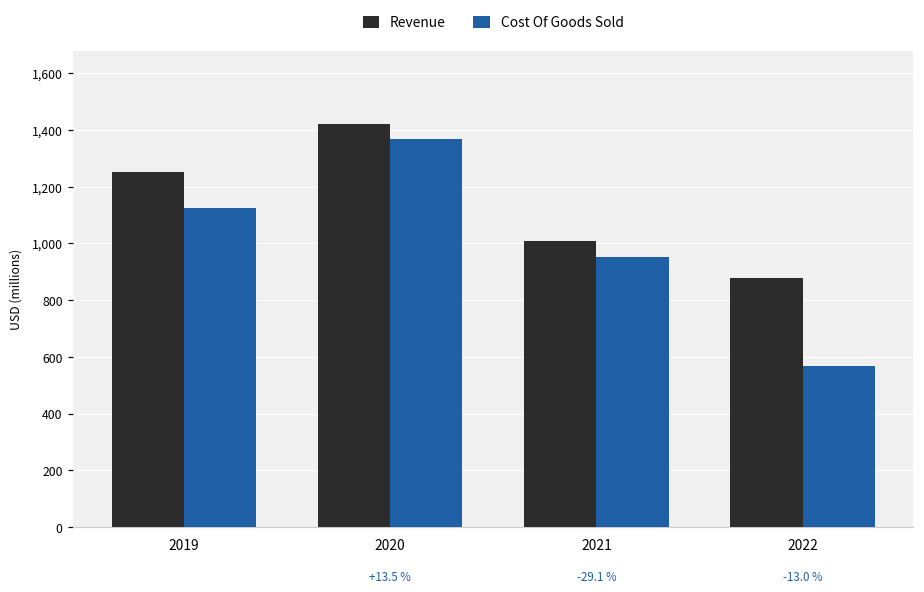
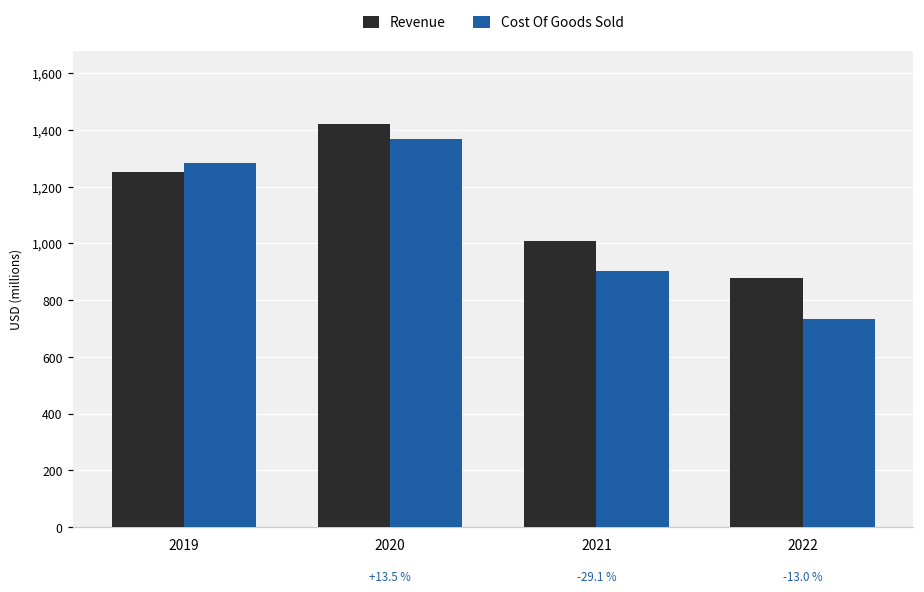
Cost Of Goods Sold, 2019: 1,120 -> 1,280
Cost Of Goods Sold, 2021: 950 -> 900
Cost Of Goods Sold, 2022: 570 -> 740
